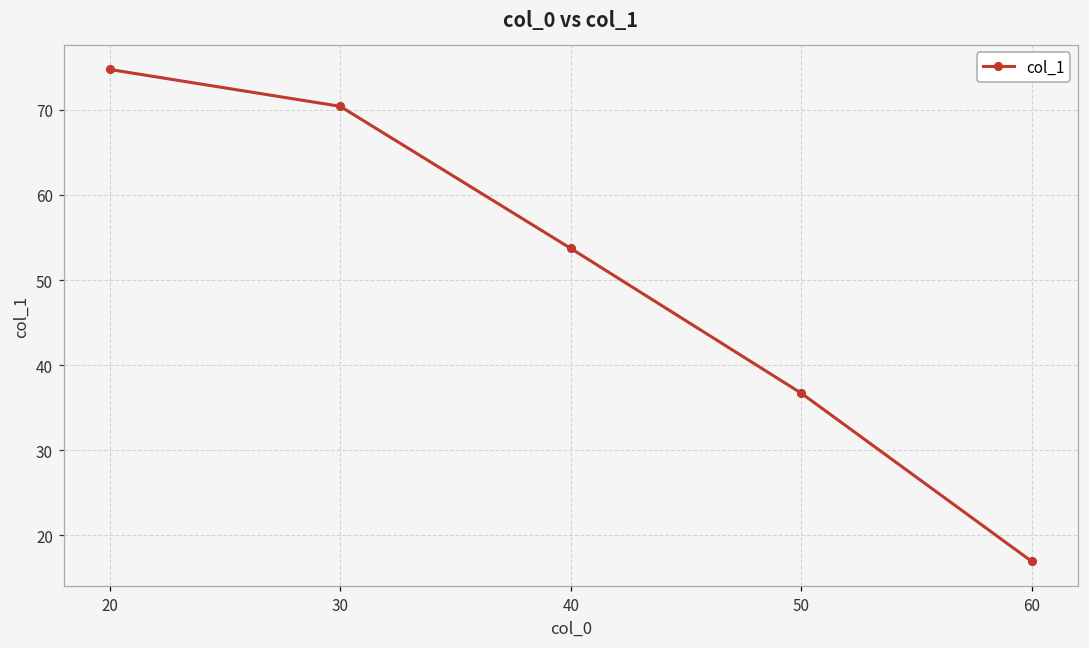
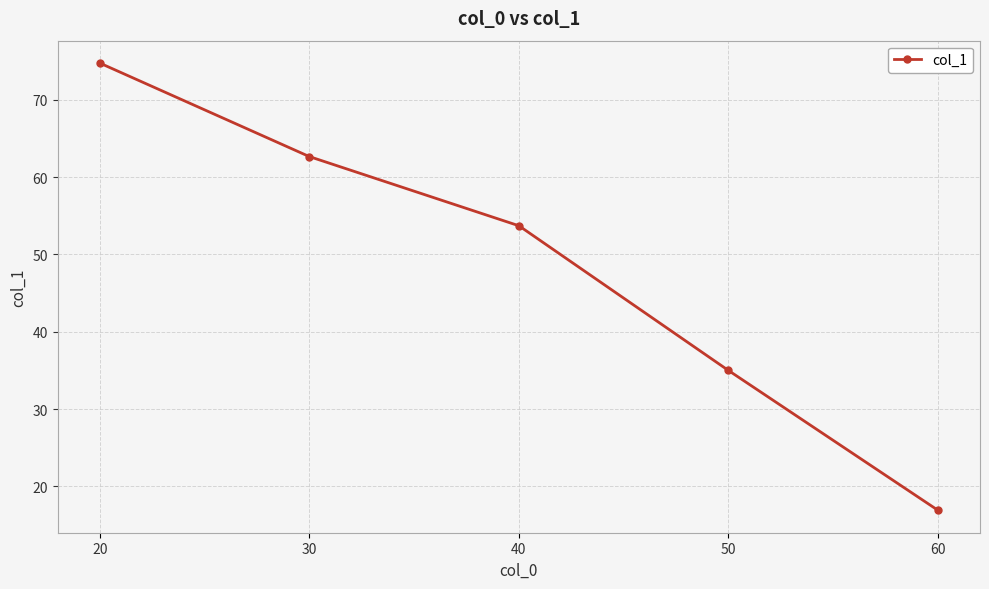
30: 70 -> 63
50: 37 -> 35
